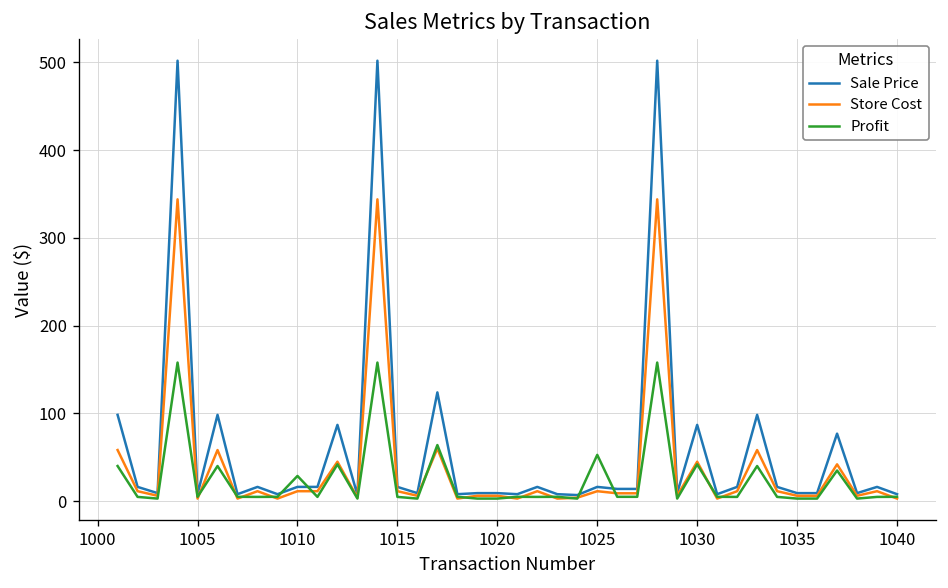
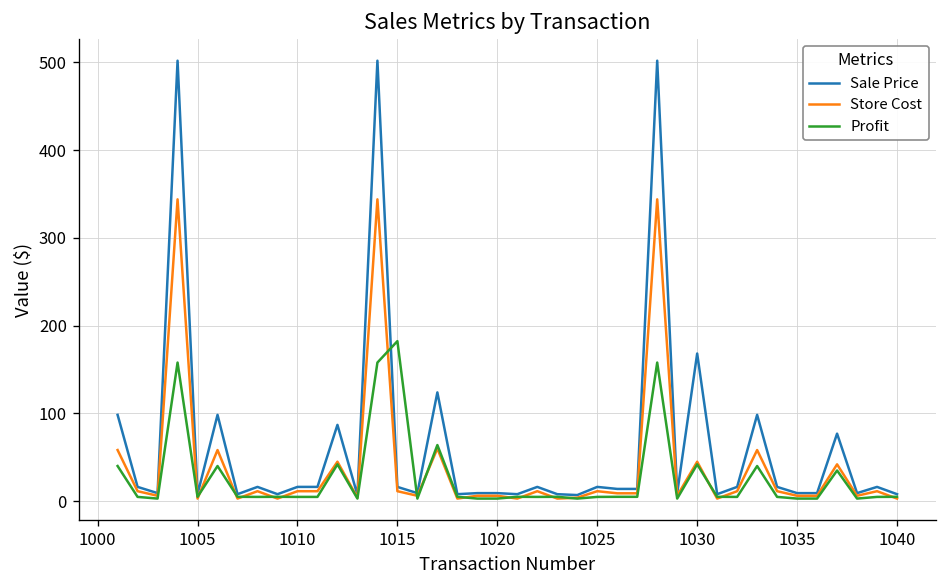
Profit, 1010: 30 -> 0
Profit, 1015: 0 -> 180
Profit, 1025: 50 -> 0
Sale Price, 1030: 90 -> 170
